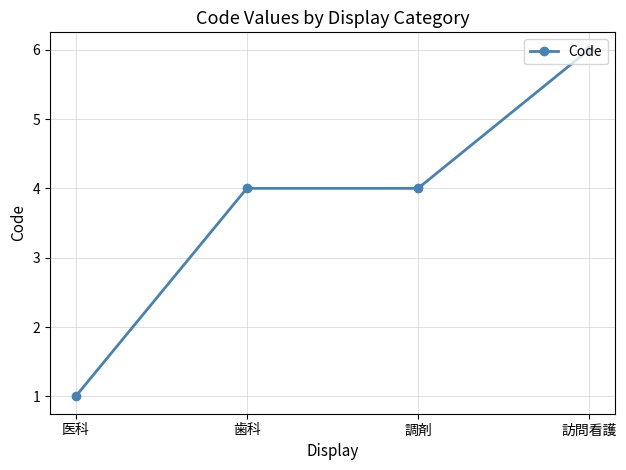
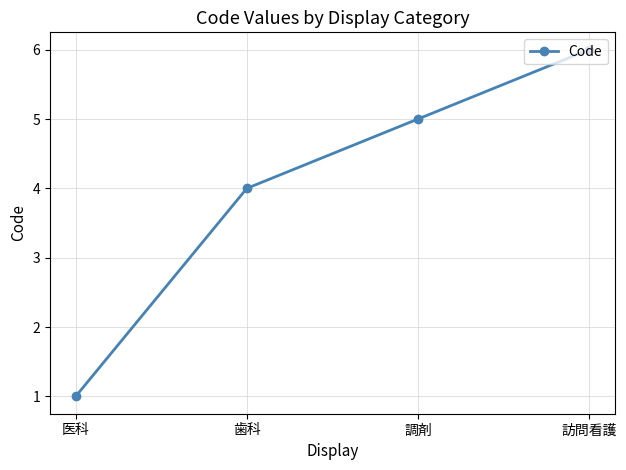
調剤: 4 -> 5
